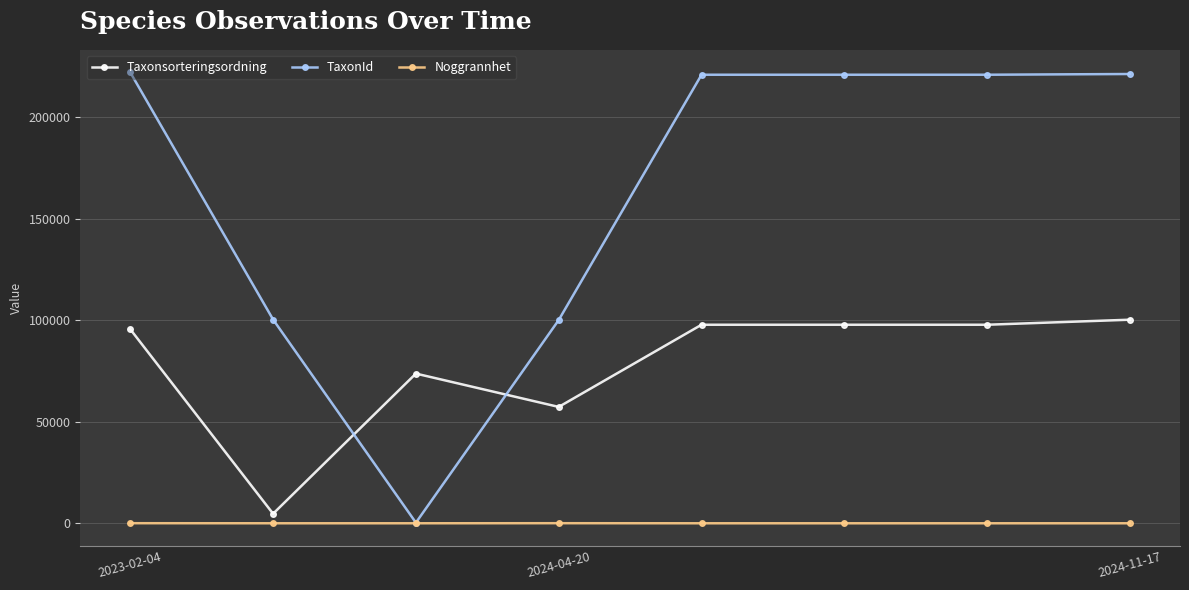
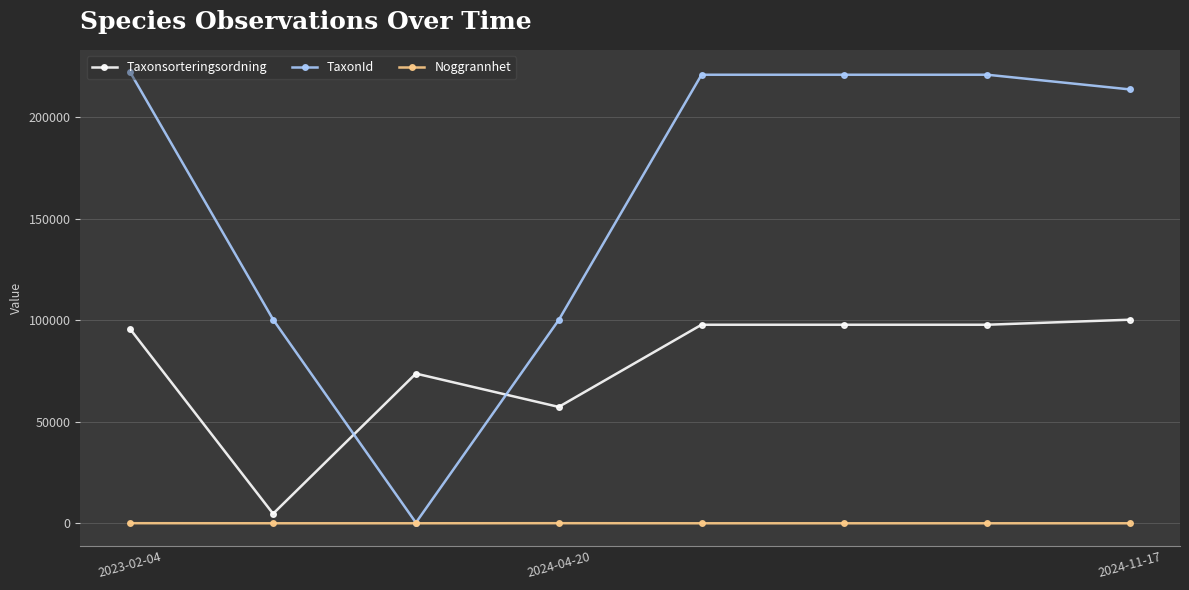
TaxonId, 2024-11-17: 221000 -> 214000
